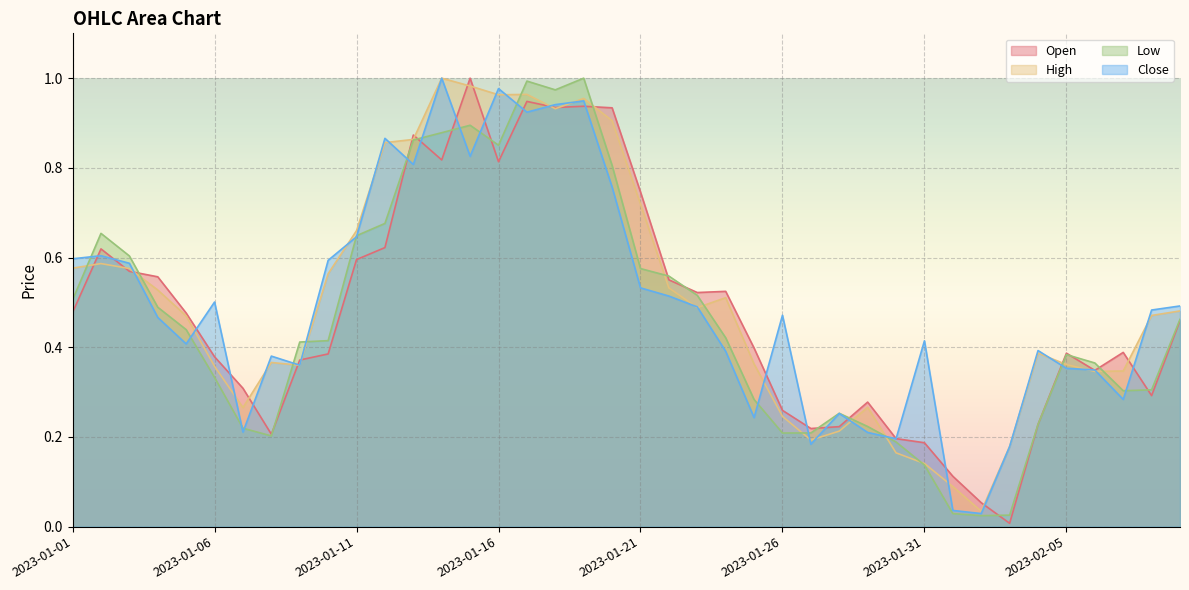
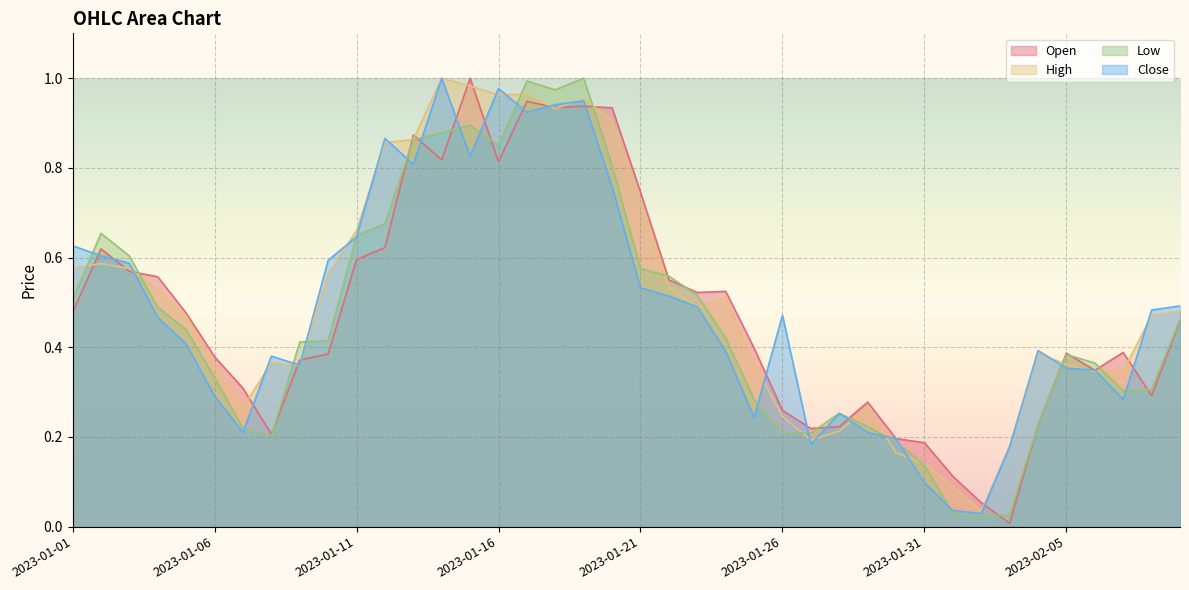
Close, 2023-01-01: 0.60 -> 0.63
Close, 2023-01-06: 0.50 -> 0.29
Close, 2023-01-31: 0.41 -> 0.10
